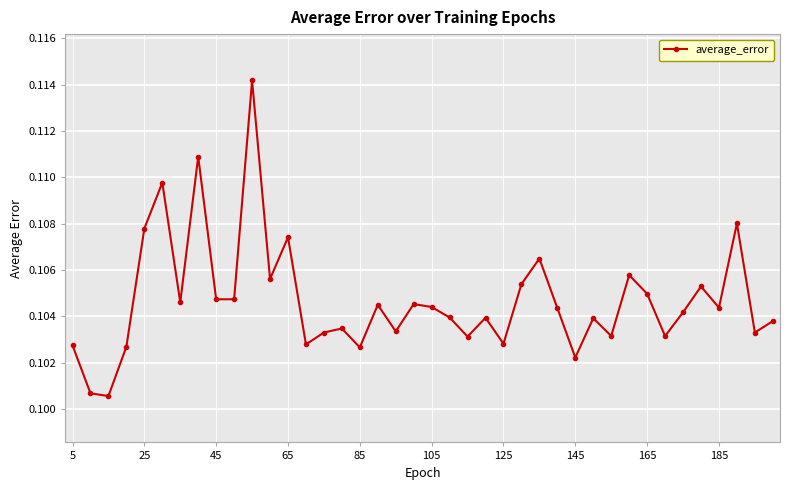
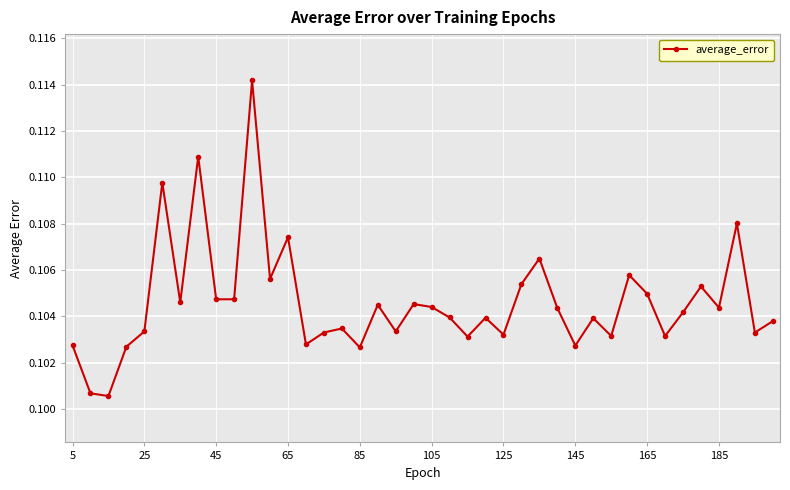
25: 0.1078 -> 0.1034
125: 0.1028 -> 0.1032
145: 0.1022 -> 0.1027
